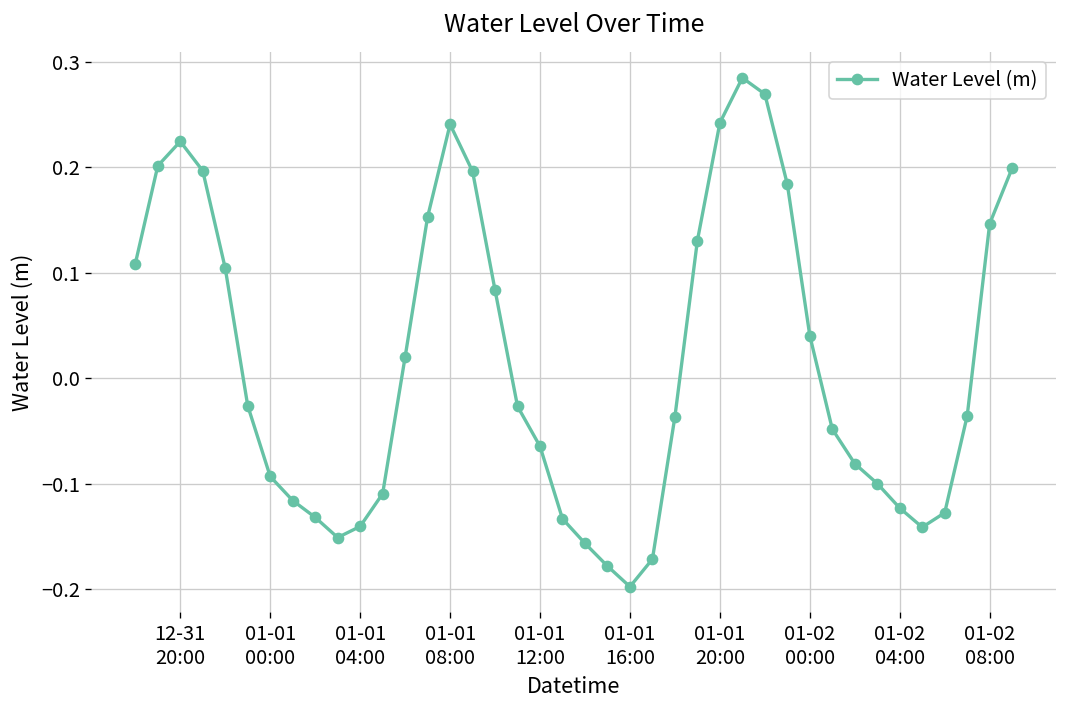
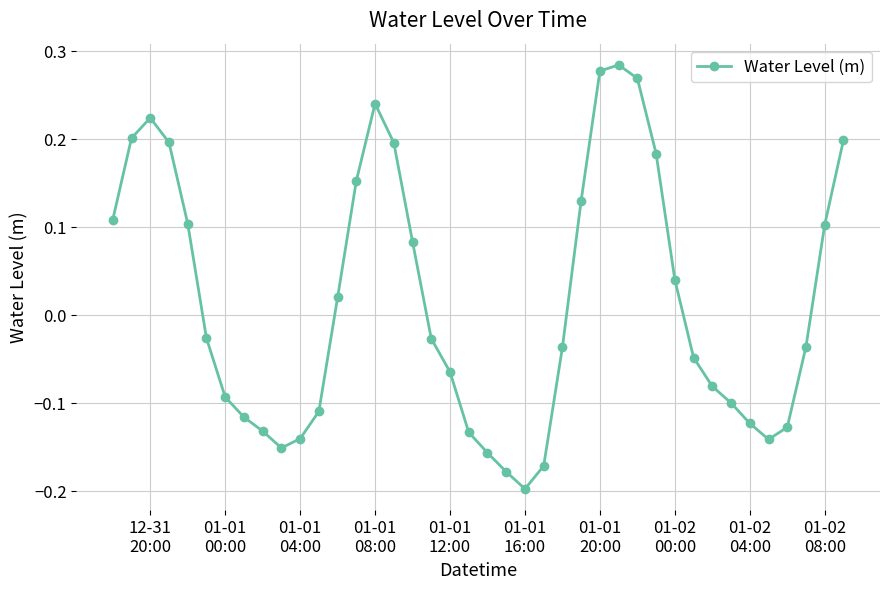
01-01 20:00: 0.24 -> 0.28
01-02 08:00: 0.15 -> 0.10
